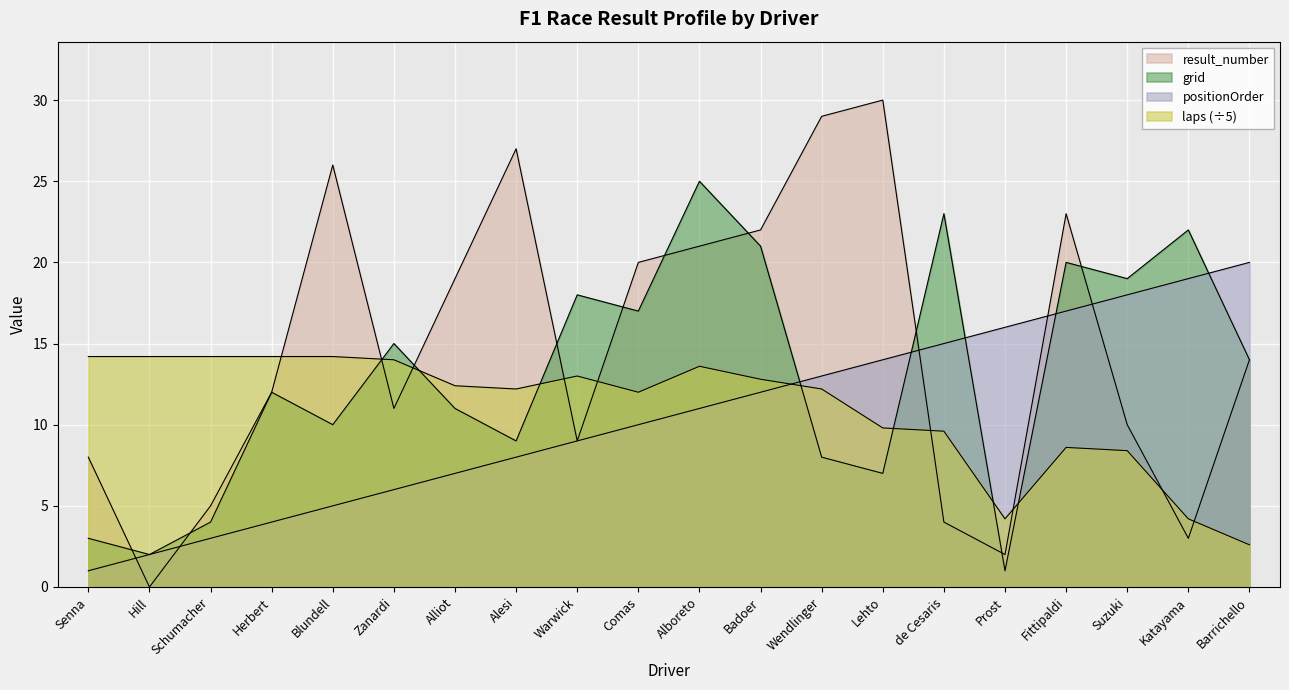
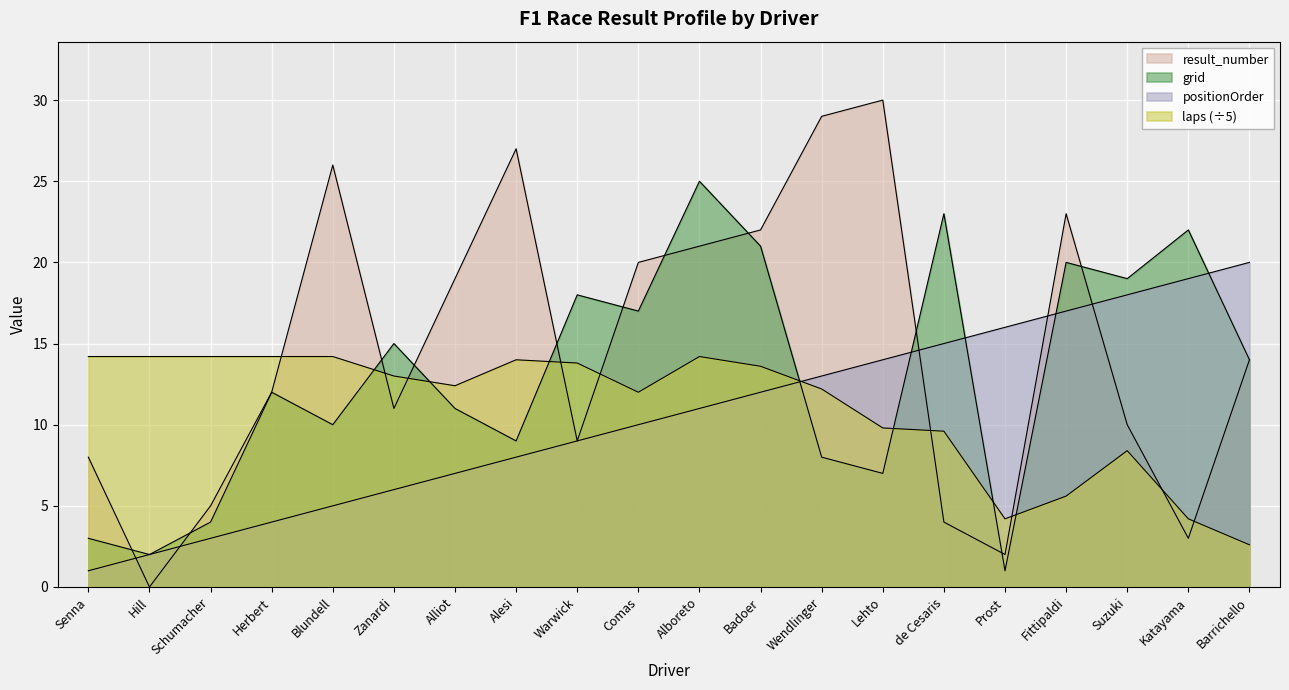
laps (÷5), Zanardi: 14.0 -> 13.0
laps (÷5), Alesi: 12.2 -> 14.0
laps (÷5), Warwick: 13.0 -> 13.8
laps (÷5), Alboreto: 13.6 -> 14.2
laps (÷5), Badoer: 12.8 -> 13.6
laps (÷5), Fittipaldi: 8.6 -> 5.6
